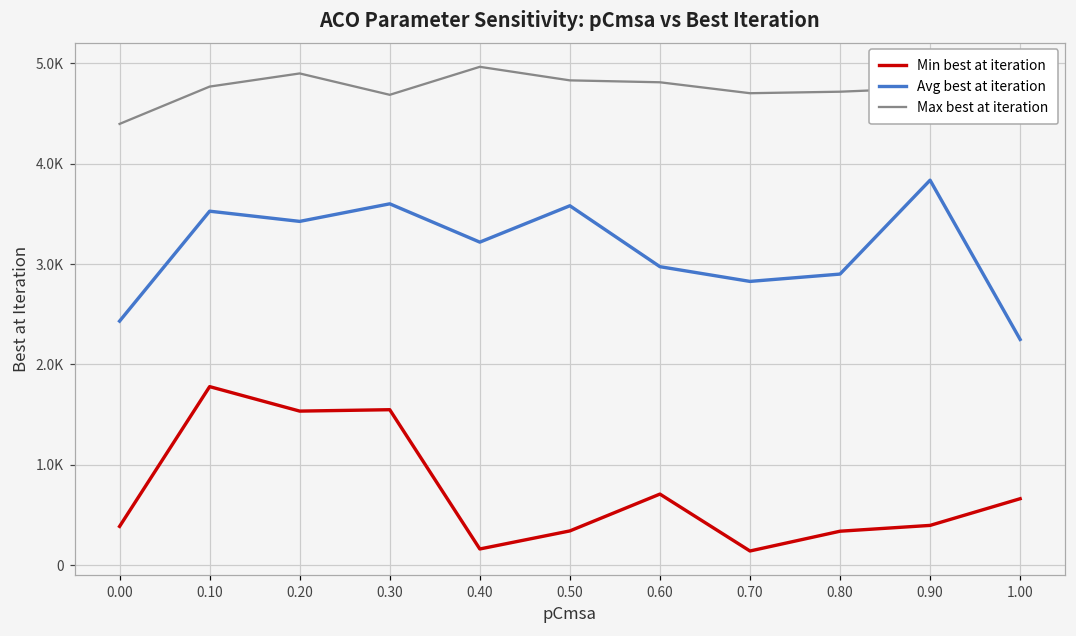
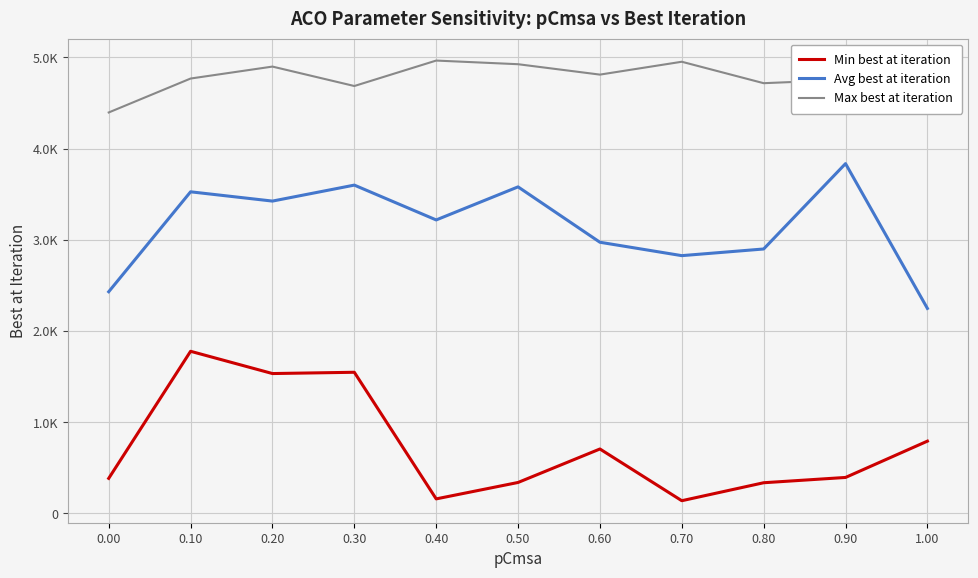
Max best at iteration, 0.50: 4800 -> 4900
Max best at iteration, 0.70: 4700 -> 5000
Min best at iteration, 1.00: 700 -> 800
